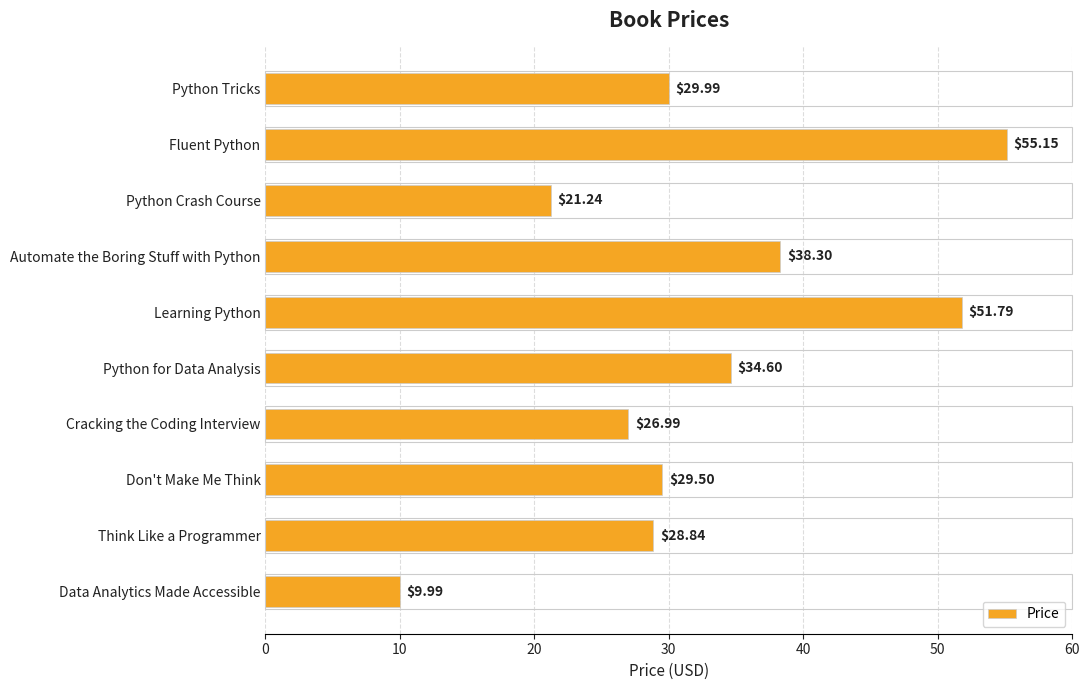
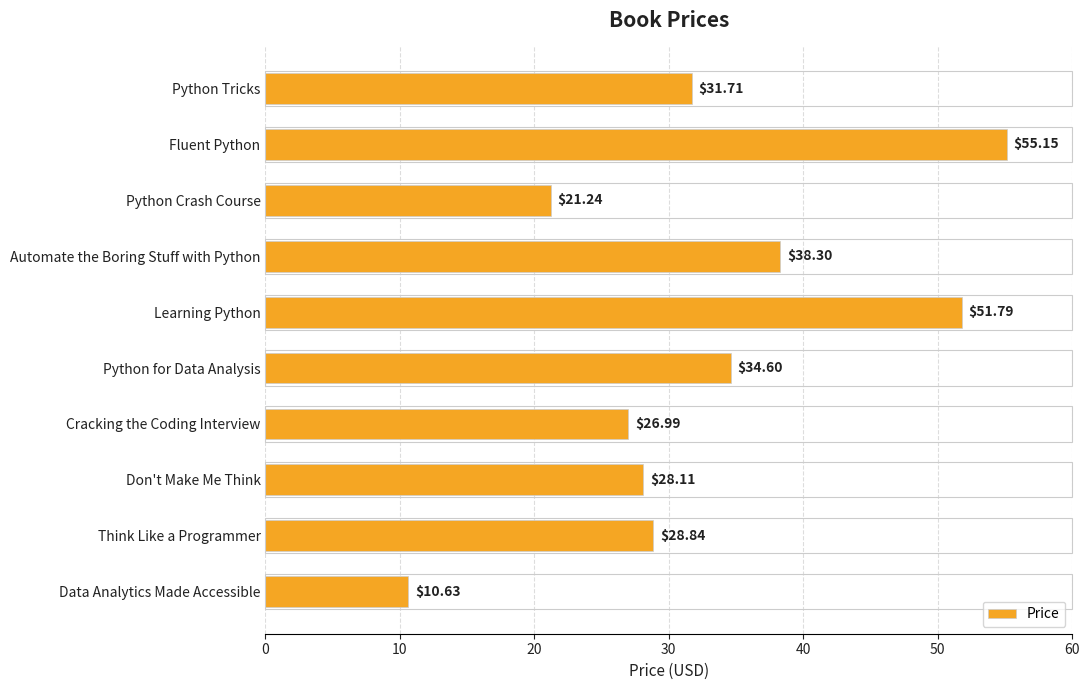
Python Tricks: $29.99 -> $31.71
Don't Make Me Think: $29.50 -> $28.11
Data Analytics Made Accessible: $9.99 -> $10.63
